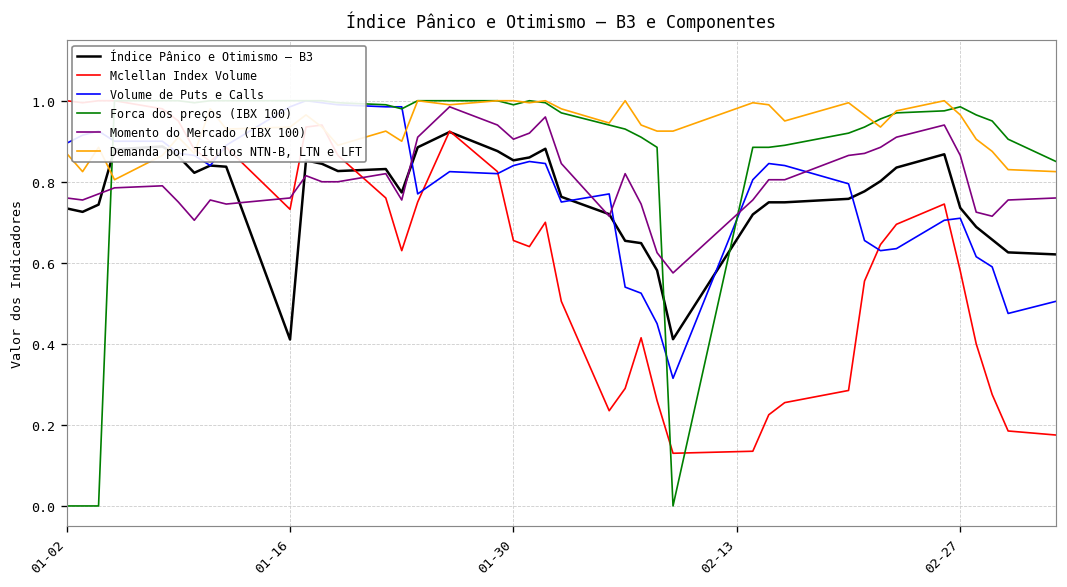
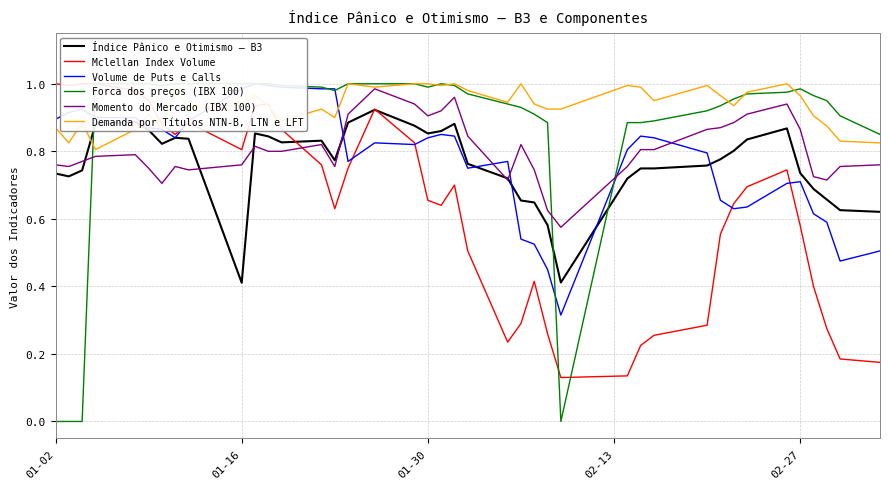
Mclellan Index Volume, 01-16: 0.73 -> 0.81
